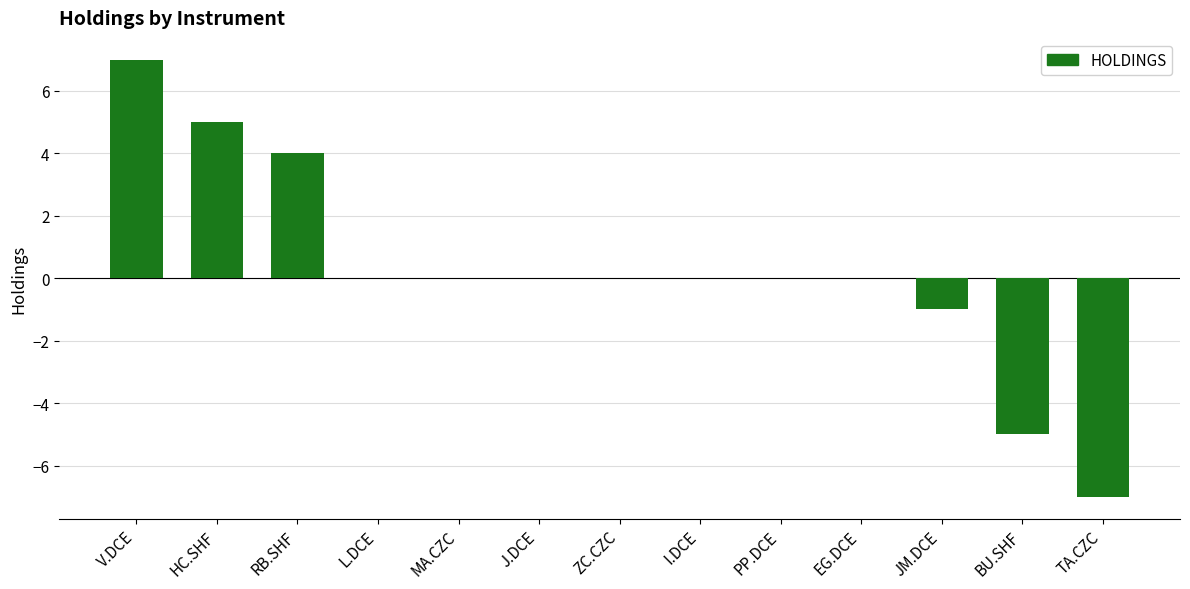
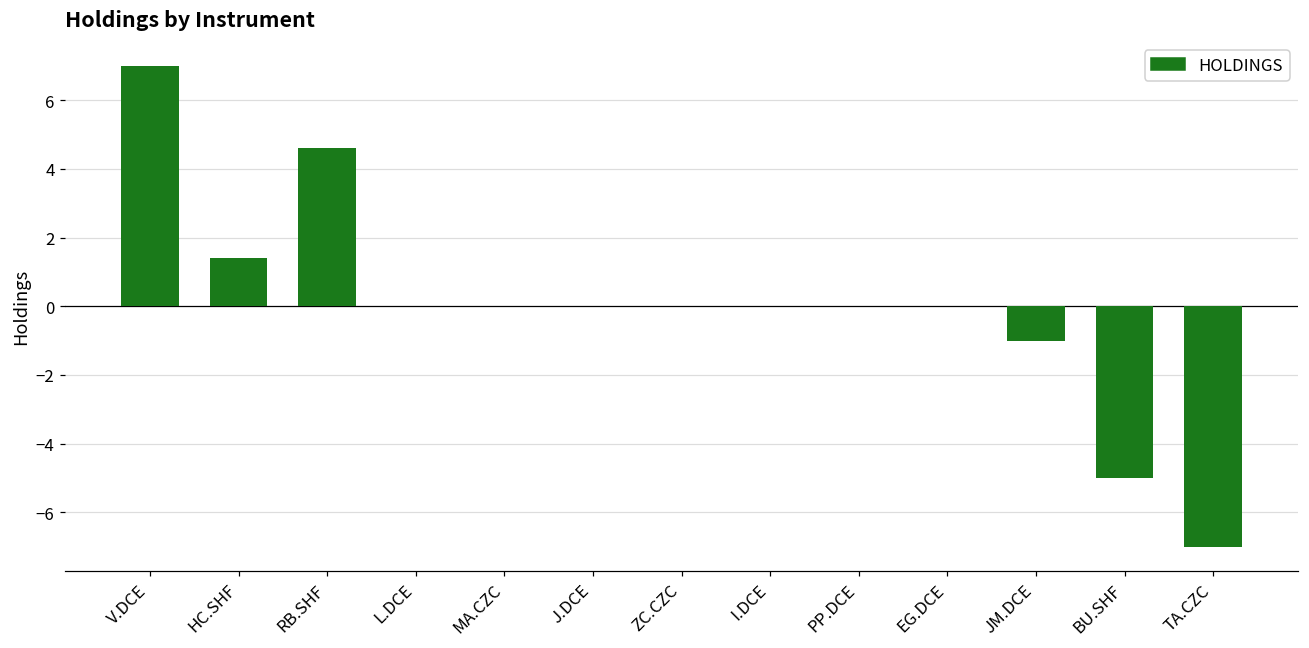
HC.SHF: 5.0 -> 1.4
RB.SHF: 4.0 -> 4.6
